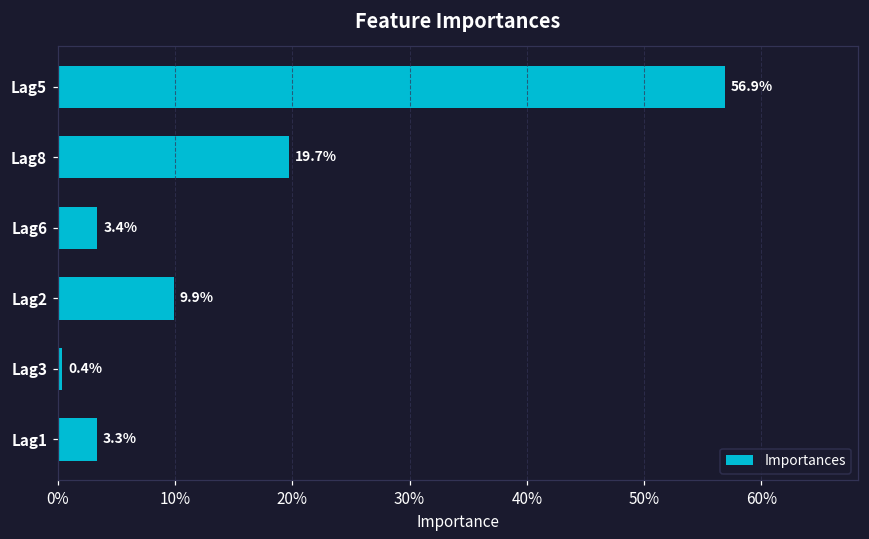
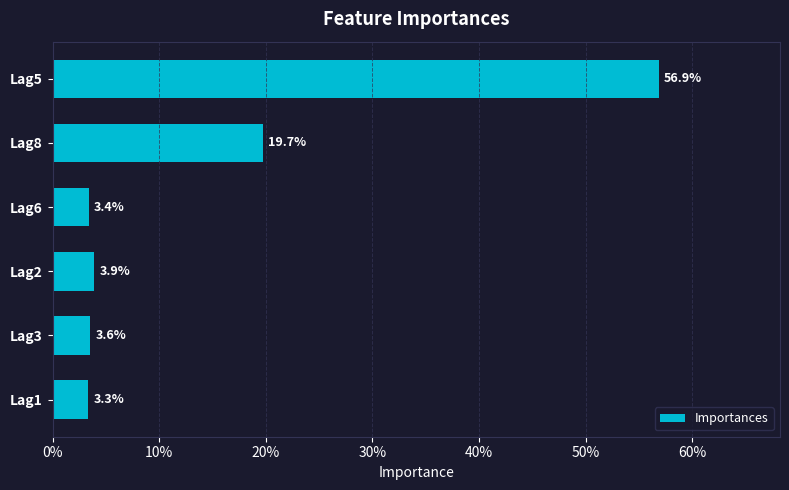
Lag2: 9.9% -> 3.9%
Lag3: 0.4% -> 3.6%
